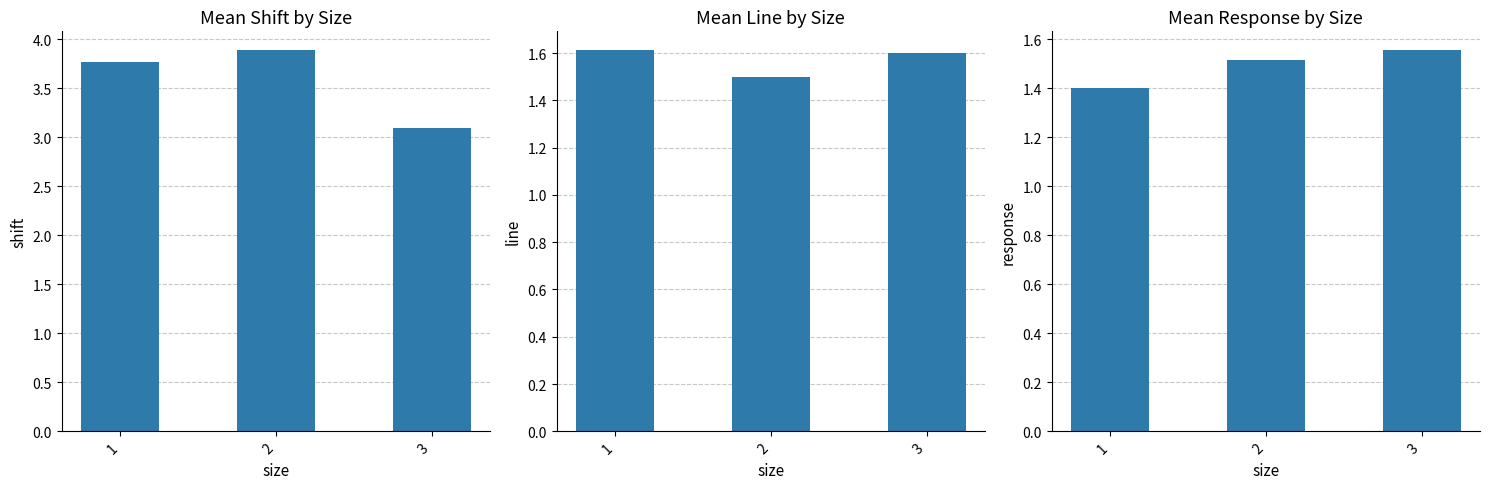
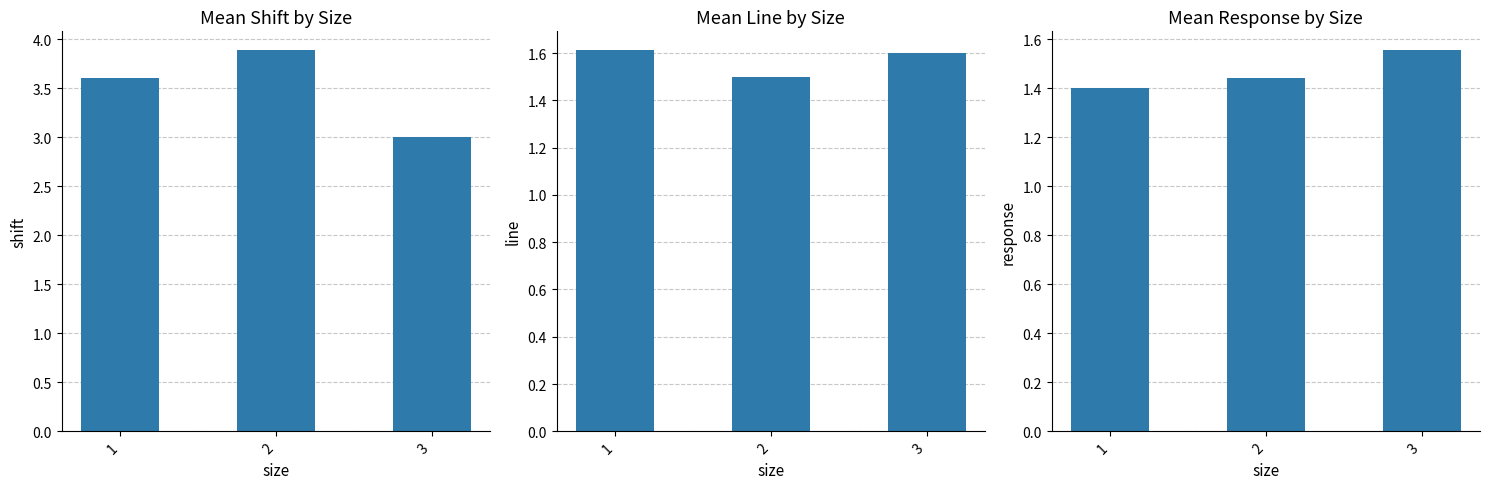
Mean Shift by Size, 1: 3.8 -> 3.6
Mean Shift by Size, 3: 3.1 -> 3.0
Mean Response by Size, 2: 1.52 -> 1.44
